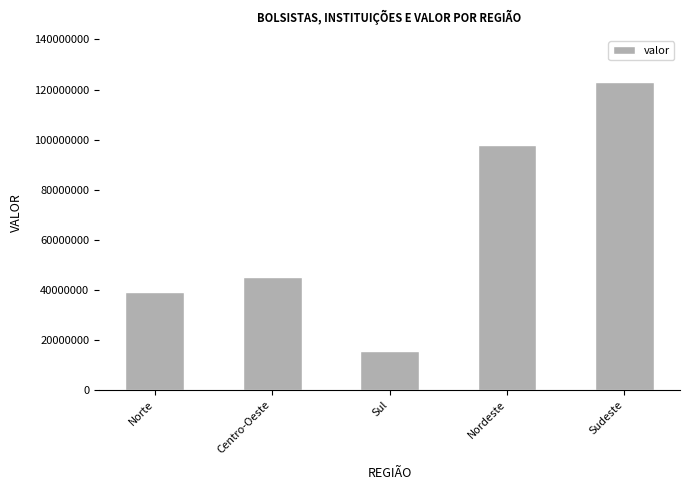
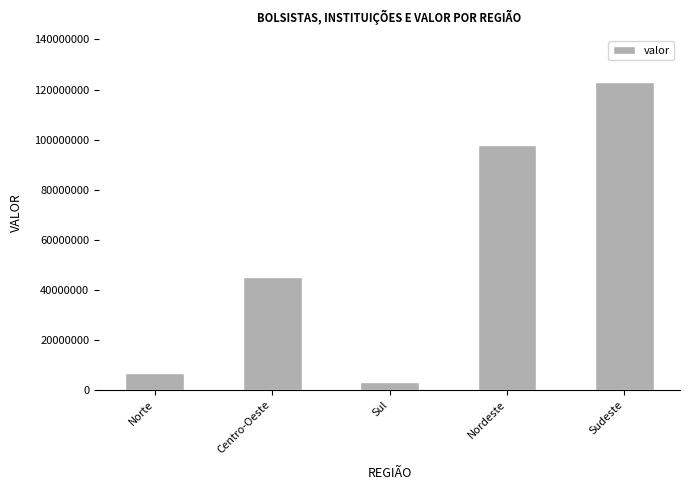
Norte: 39000000 -> 7000000
Sul: 16000000 -> 3000000
